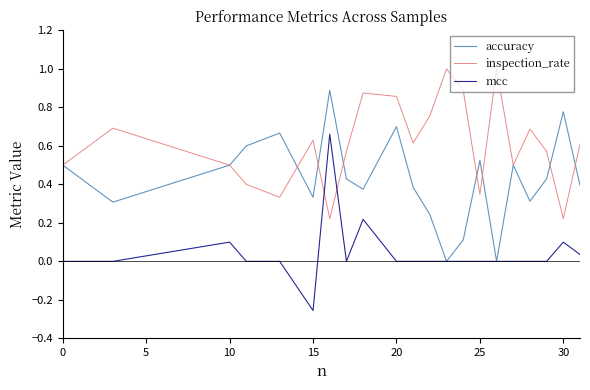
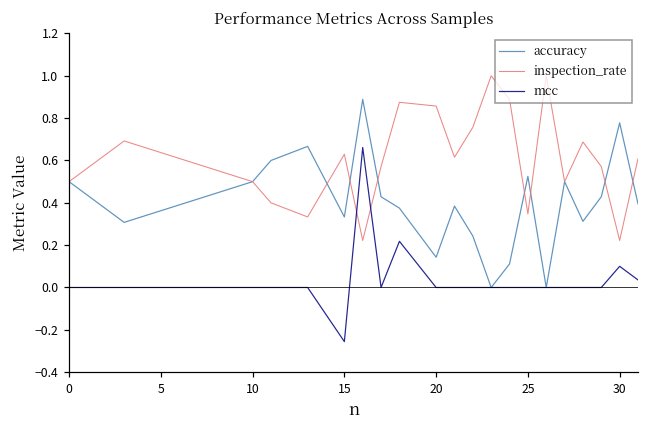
mcc, 10: 0.1 -> 0.0
accuracy, 20: 0.70 -> 0.14
